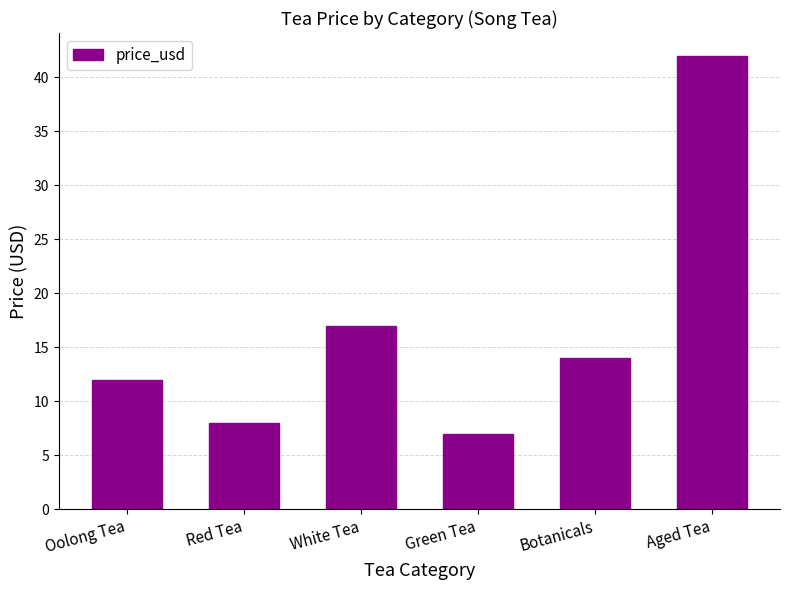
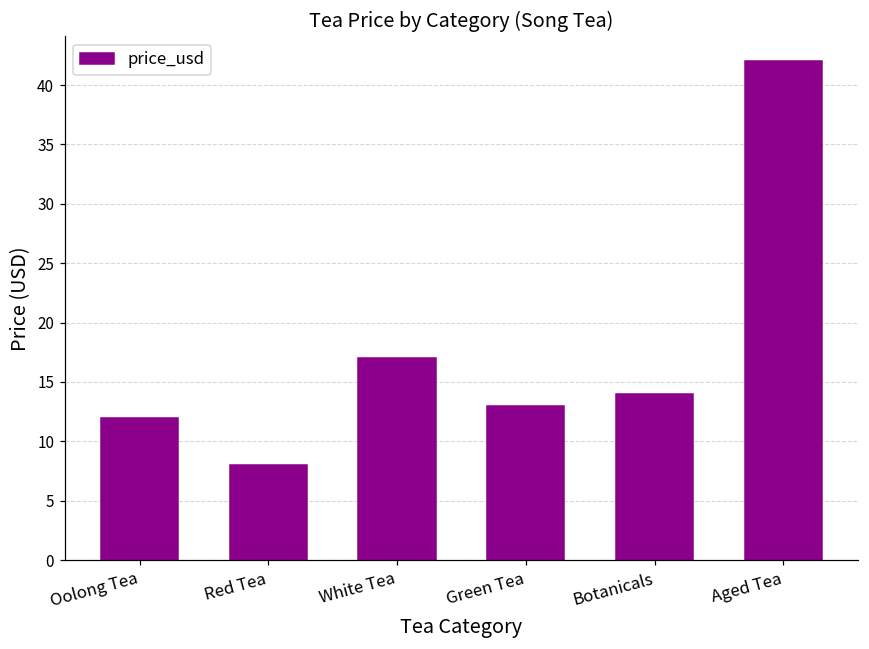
Green Tea: 7 -> 13
